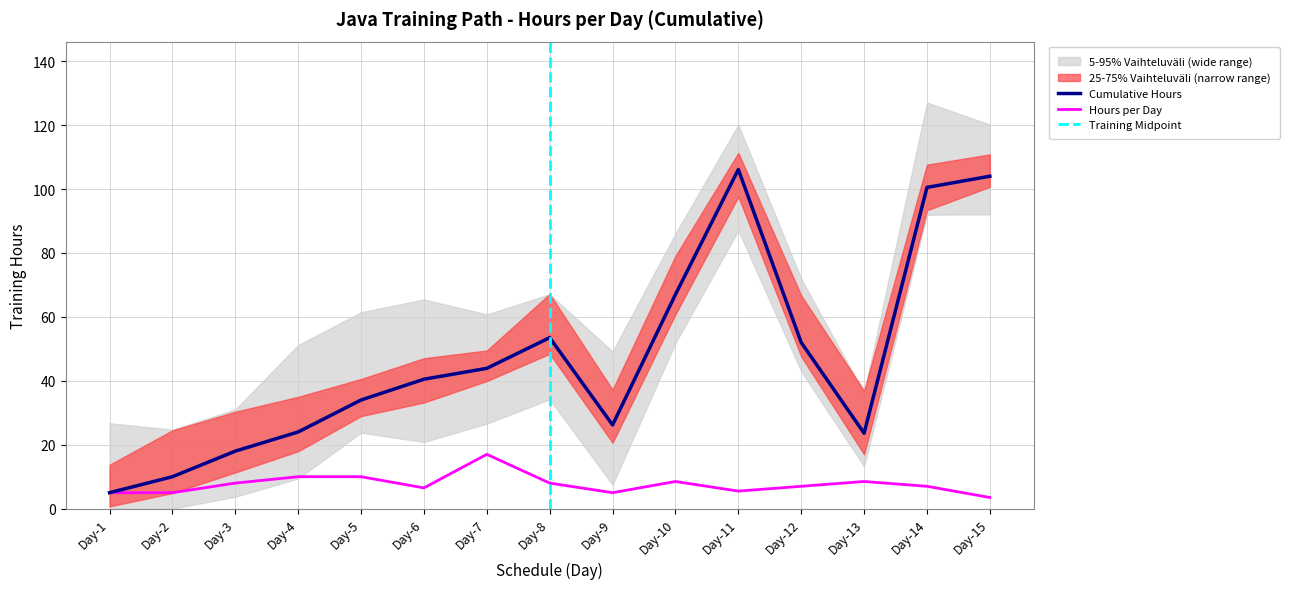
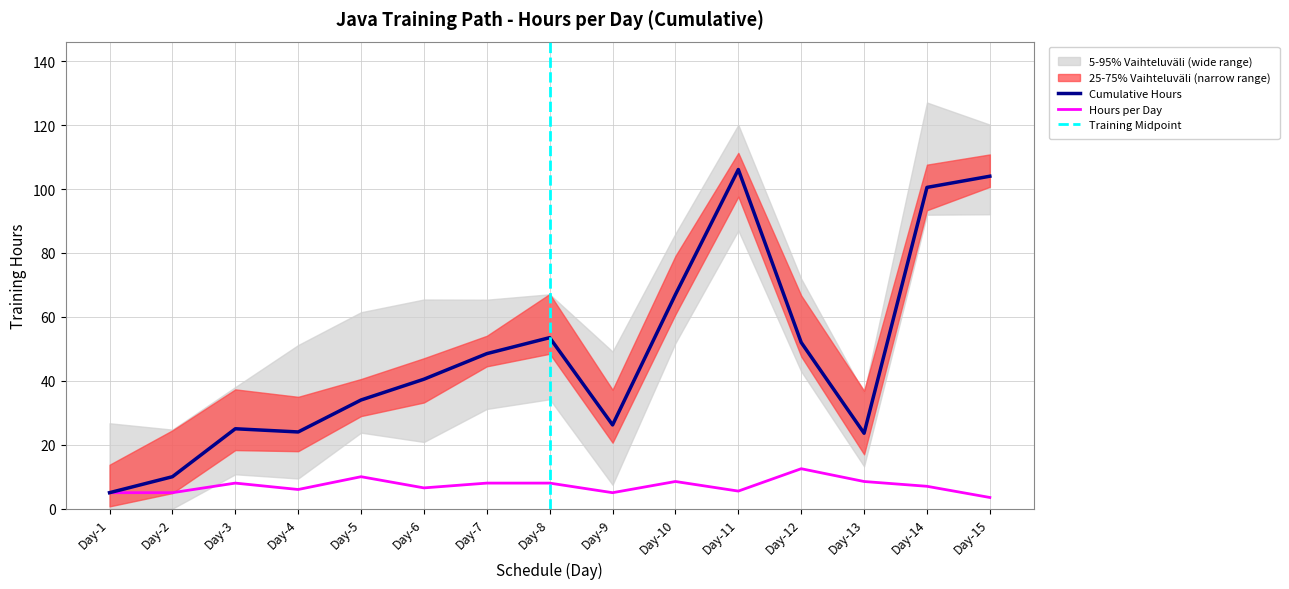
Cumulative Hours, Day-3: 18 -> 25
Hours per Day, Day-4: 10 -> 6
Cumulative Hours, Day-7: 44 -> 49
Hours per Day, Day-7: 17 -> 8
Hours per Day, Day-12: 7 -> 13
